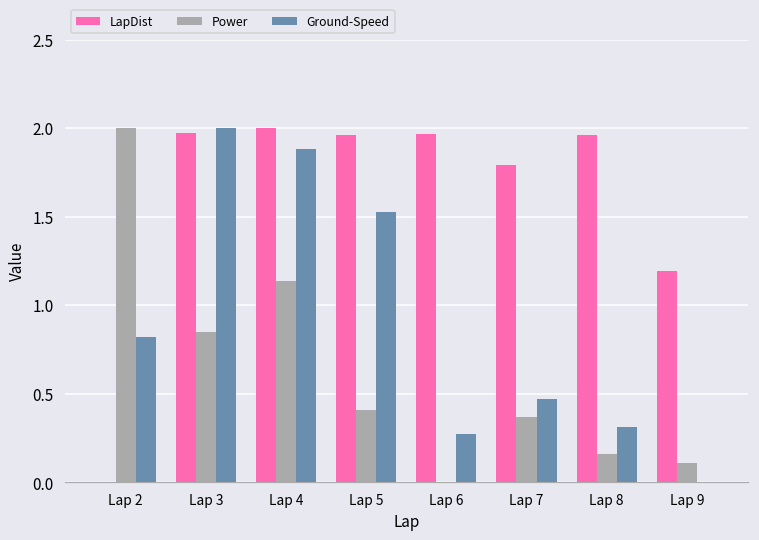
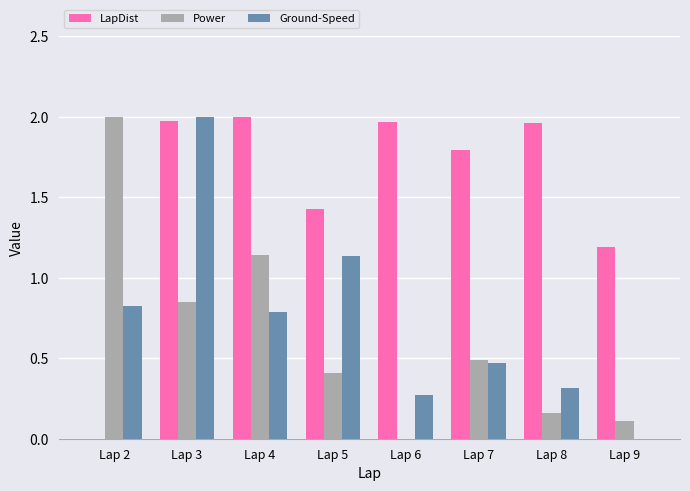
Ground-Speed, Lap 4: 1.88 -> 0.78
LapDist, Lap 5: 1.96 -> 1.43
Ground-Speed, Lap 5: 1.53 -> 1.14
Power, Lap 7: 0.37 -> 0.49
